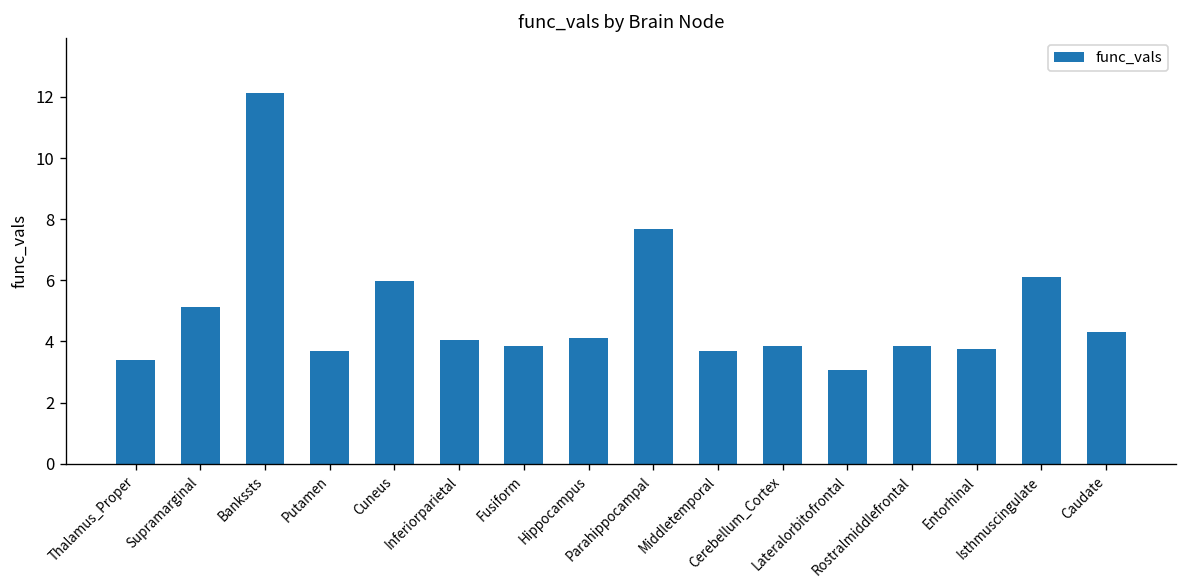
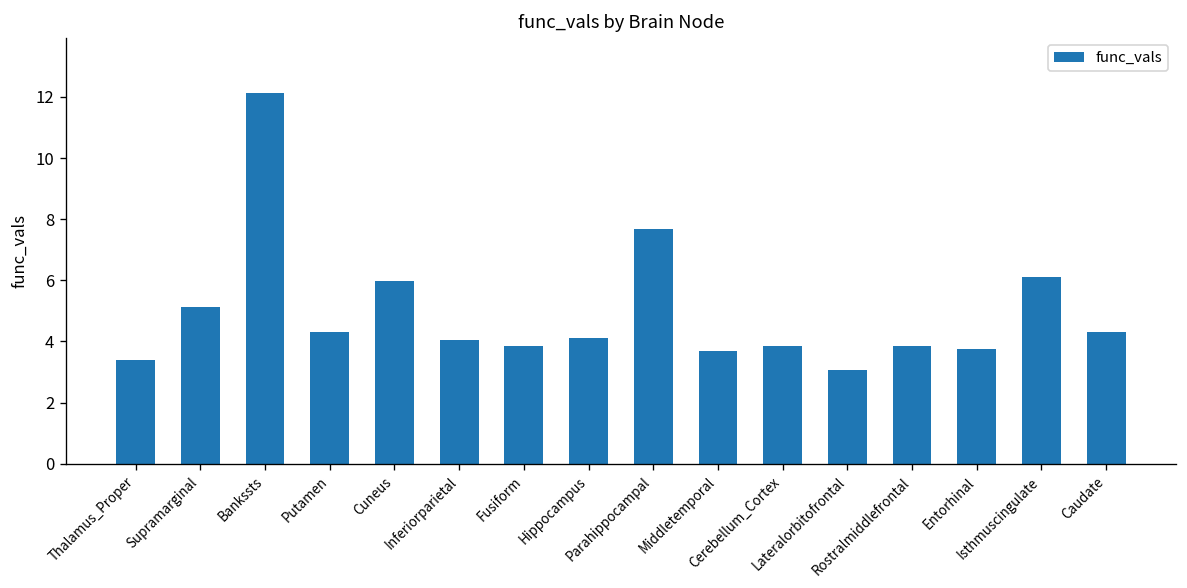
Putamen: 3.7 -> 4.3
